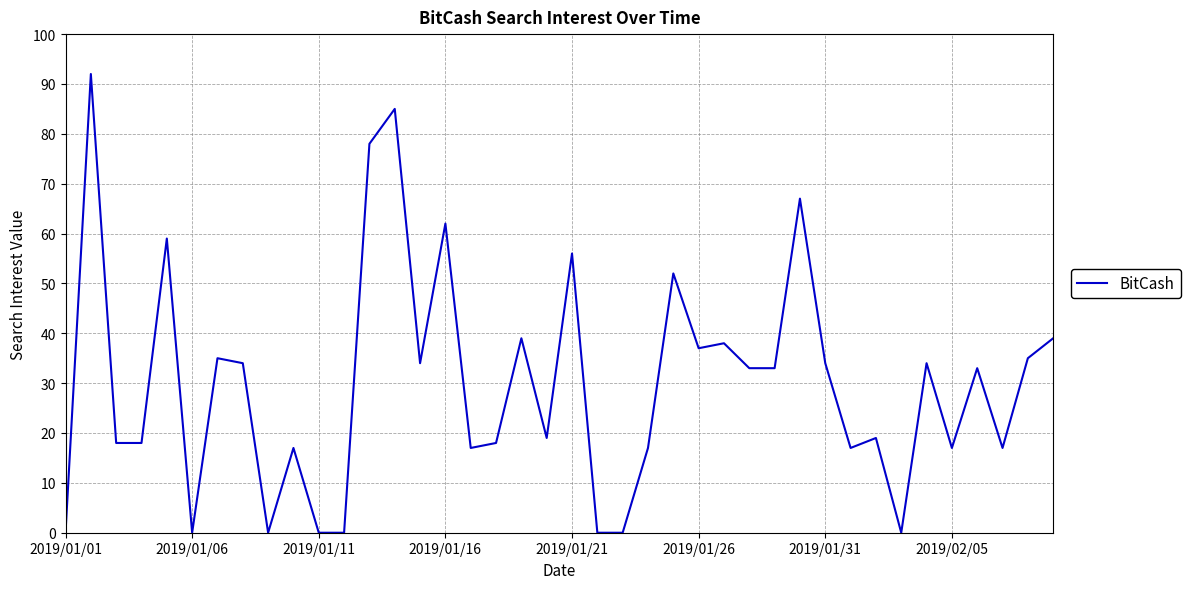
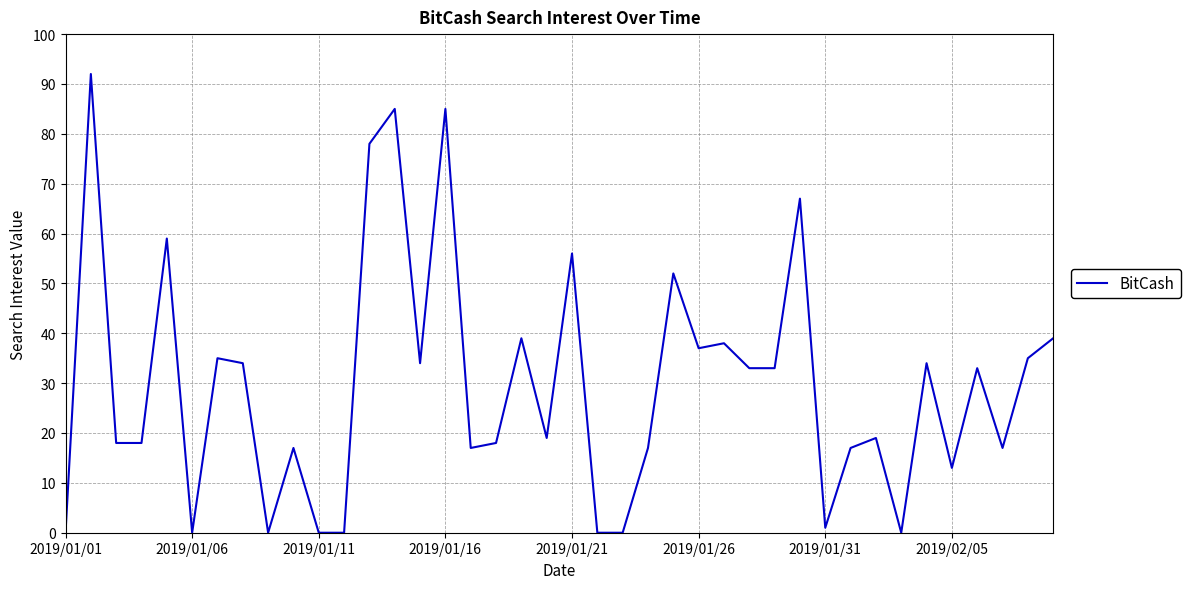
2019/01/16: 62 -> 85
2019/01/31: 34 -> 1
2019/02/05: 17 -> 13
